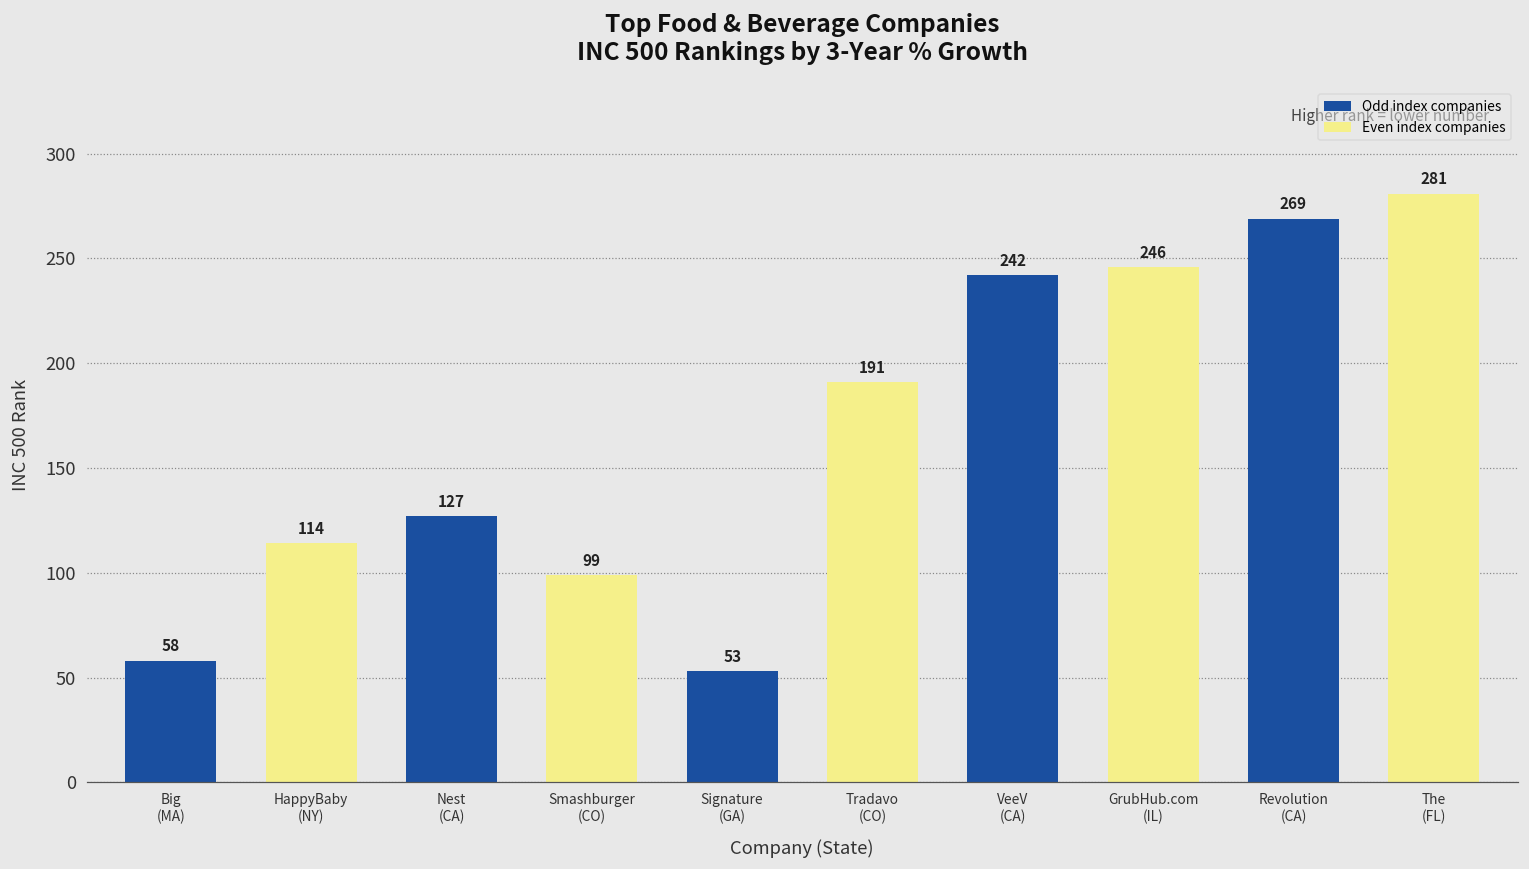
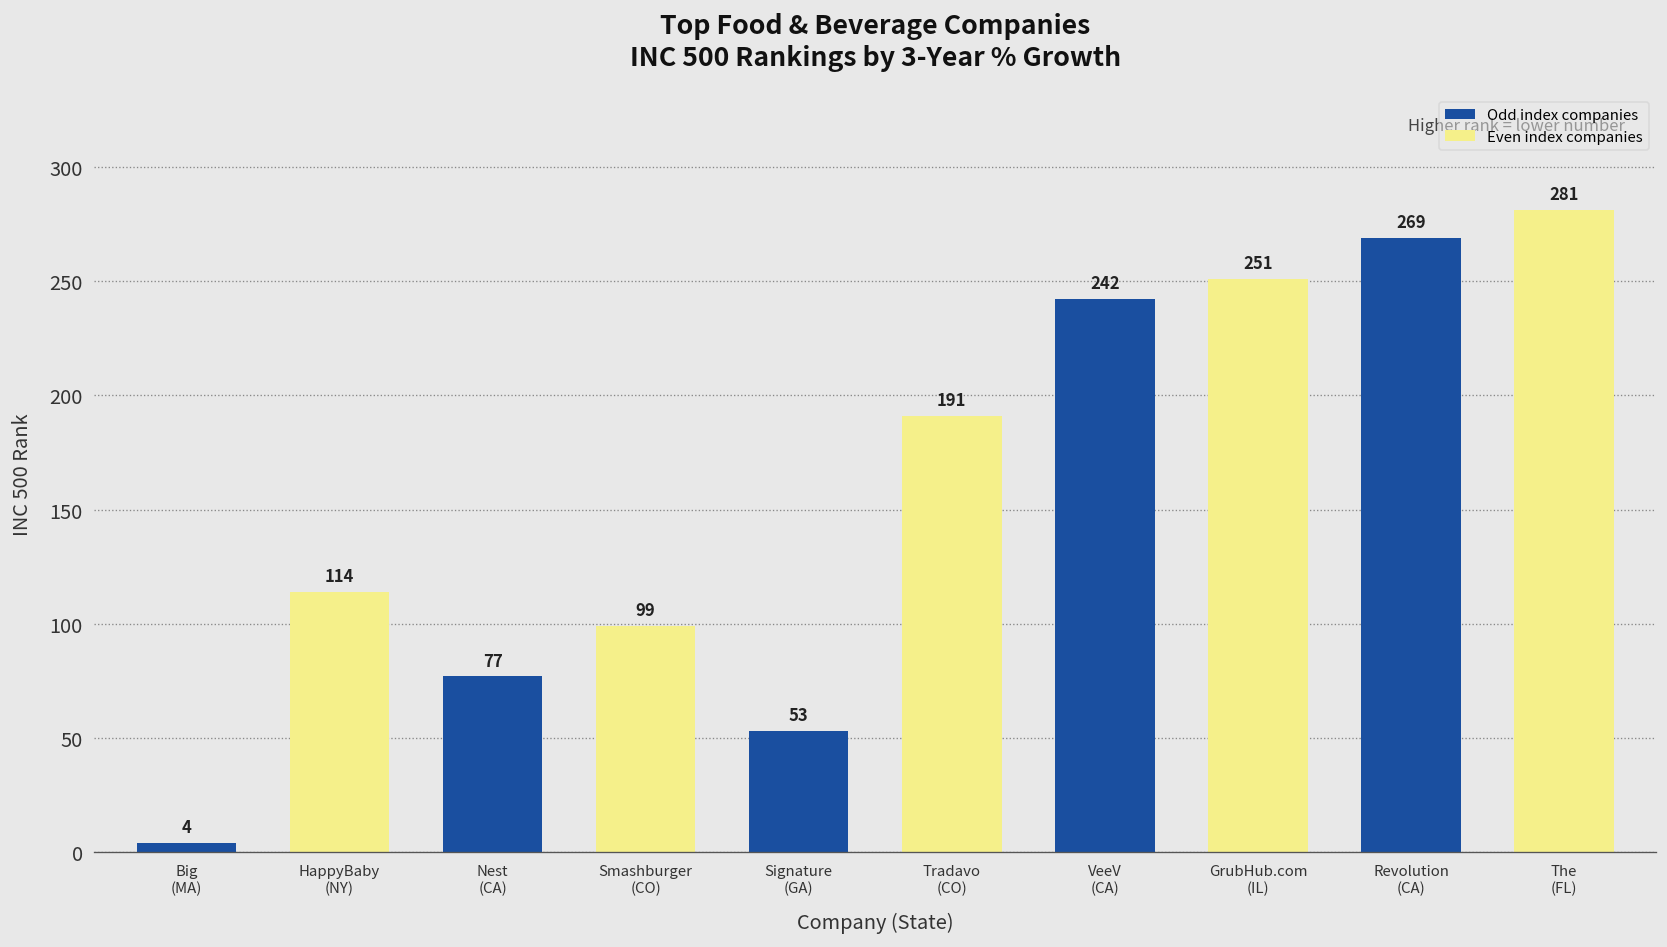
Big (MA): 58 -> 4
Nest (CA): 127 -> 77
GrubHub.com (IL): 246 -> 251
